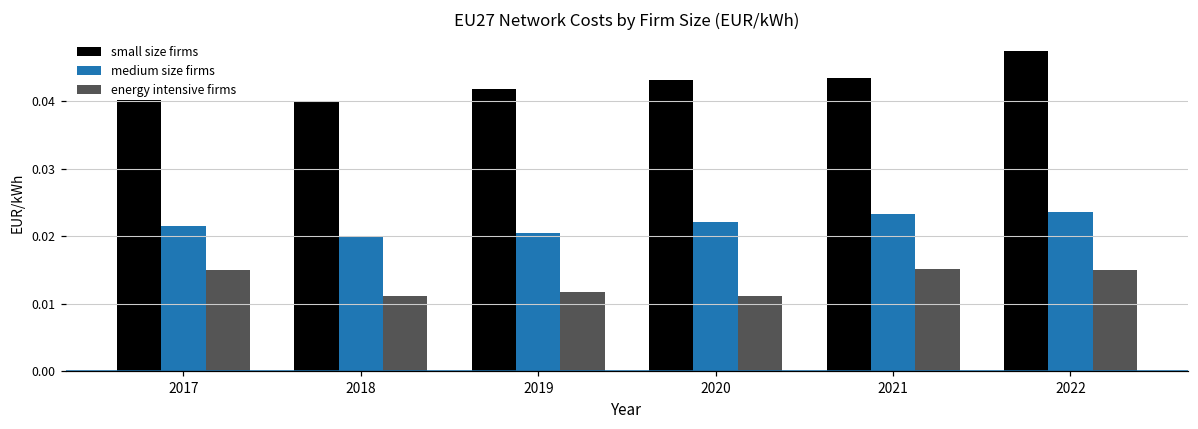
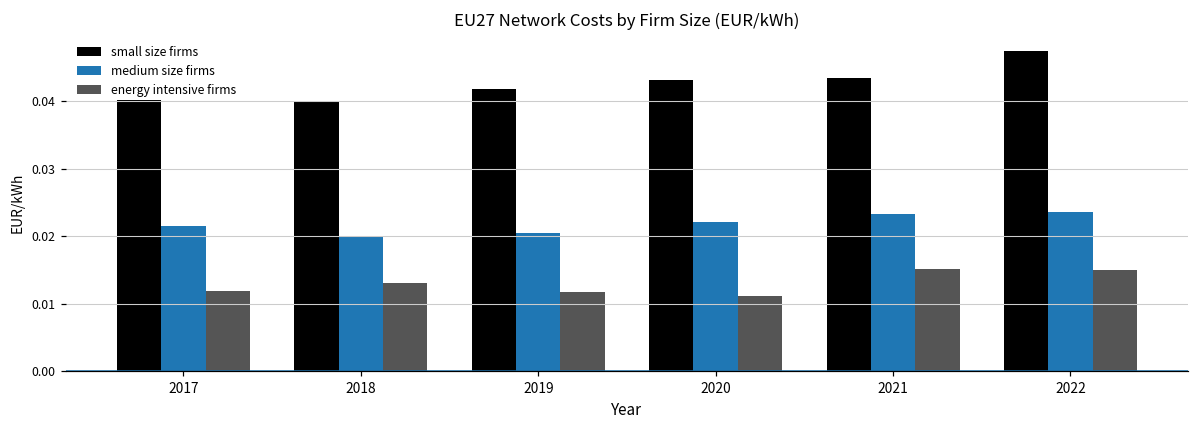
energy intensive firms, 2017: 0.015 -> 0.012
energy intensive firms, 2018: 0.011 -> 0.013
